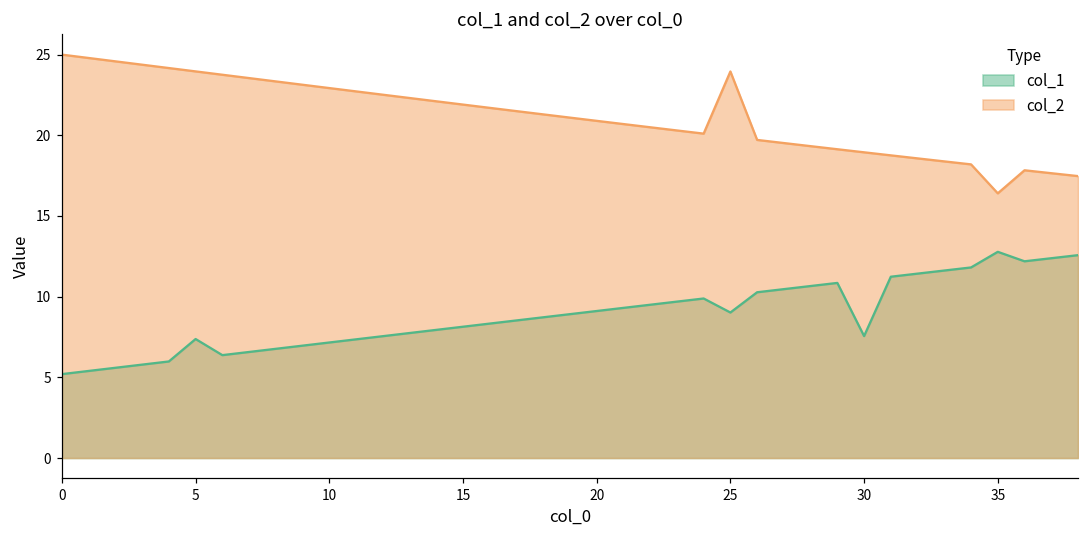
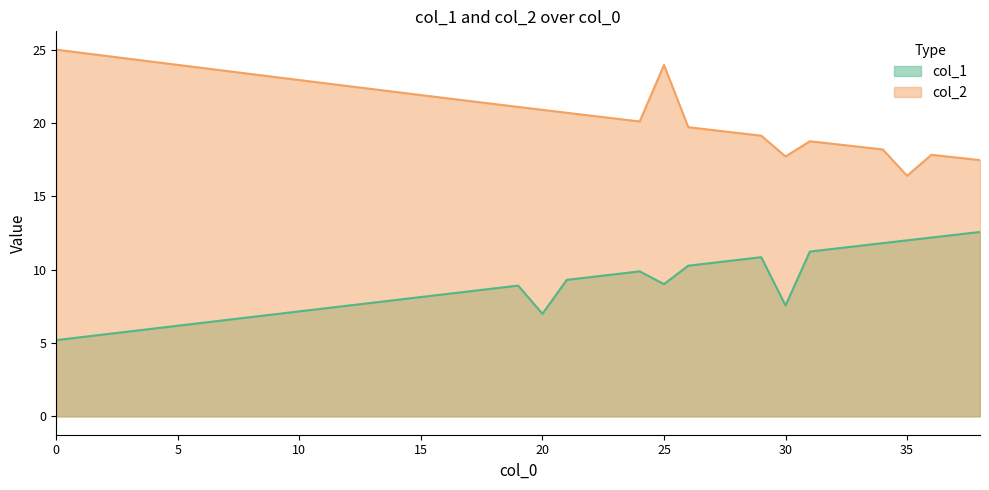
col_1, 5: 7.4 -> 6.2
col_1, 20: 9.1 -> 7.0
col_2, 30: 18.9 -> 17.7
col_1, 35: 12.8 -> 12.0
